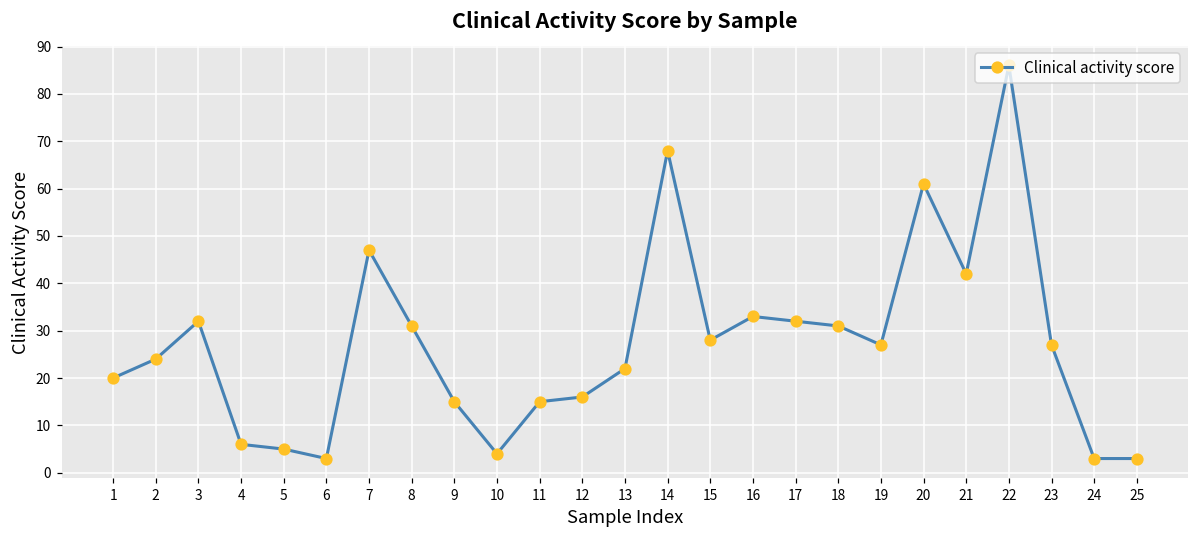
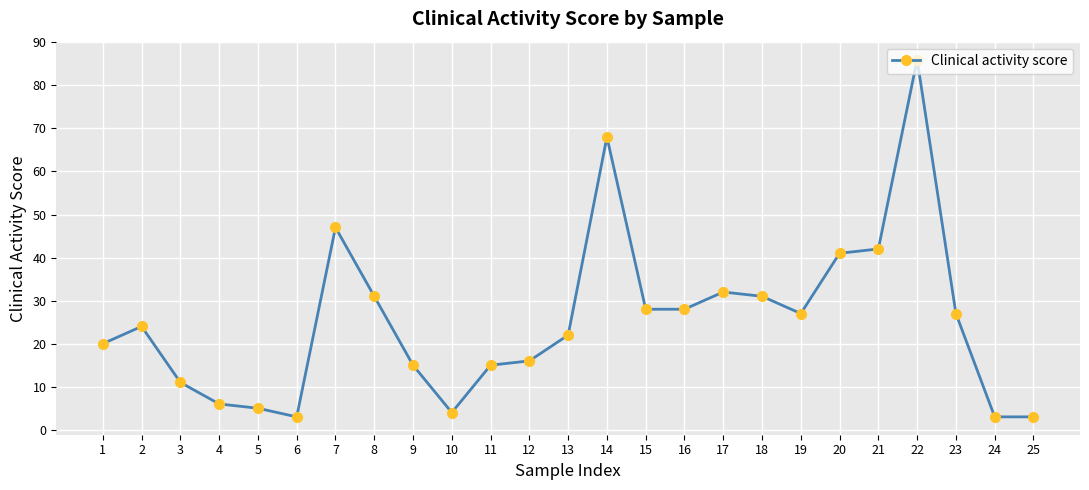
3: 32 -> 11
16: 33 -> 28
20: 61 -> 41
